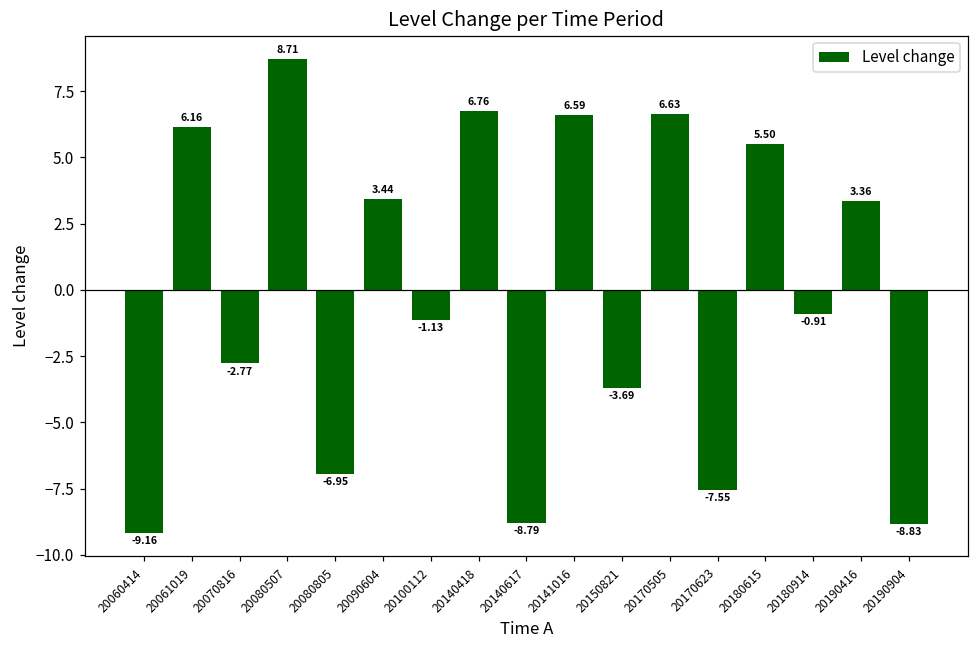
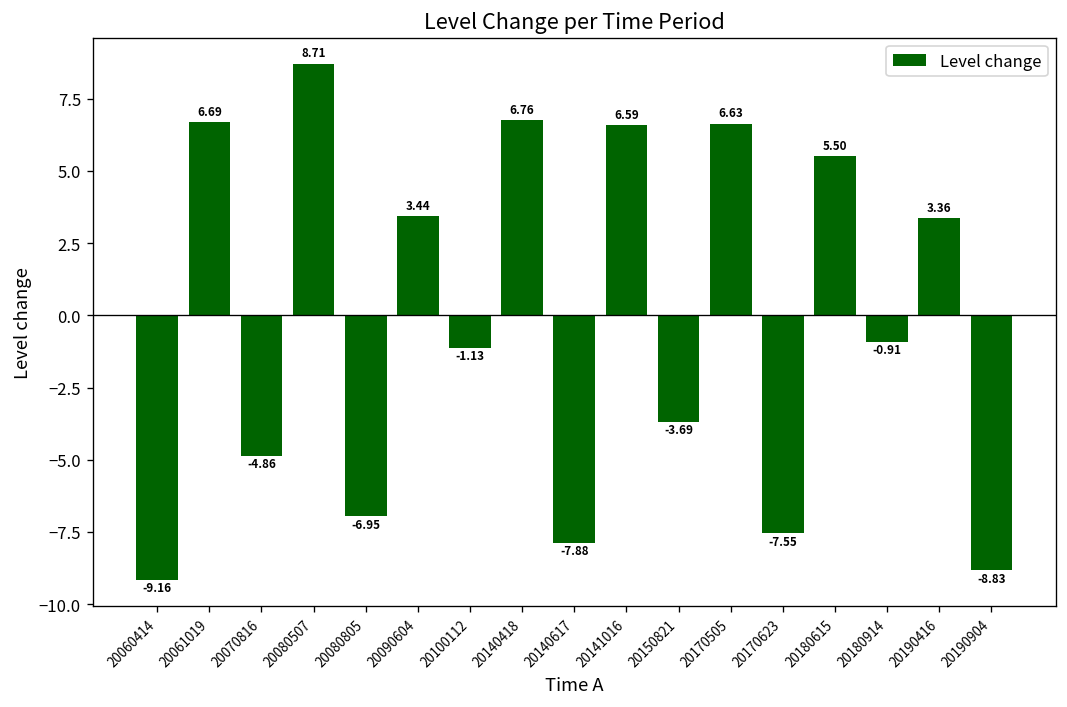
20061019: 6.16 -> 6.69
20070816: -2.77 -> -4.86
20140617: -8.79 -> -7.88
